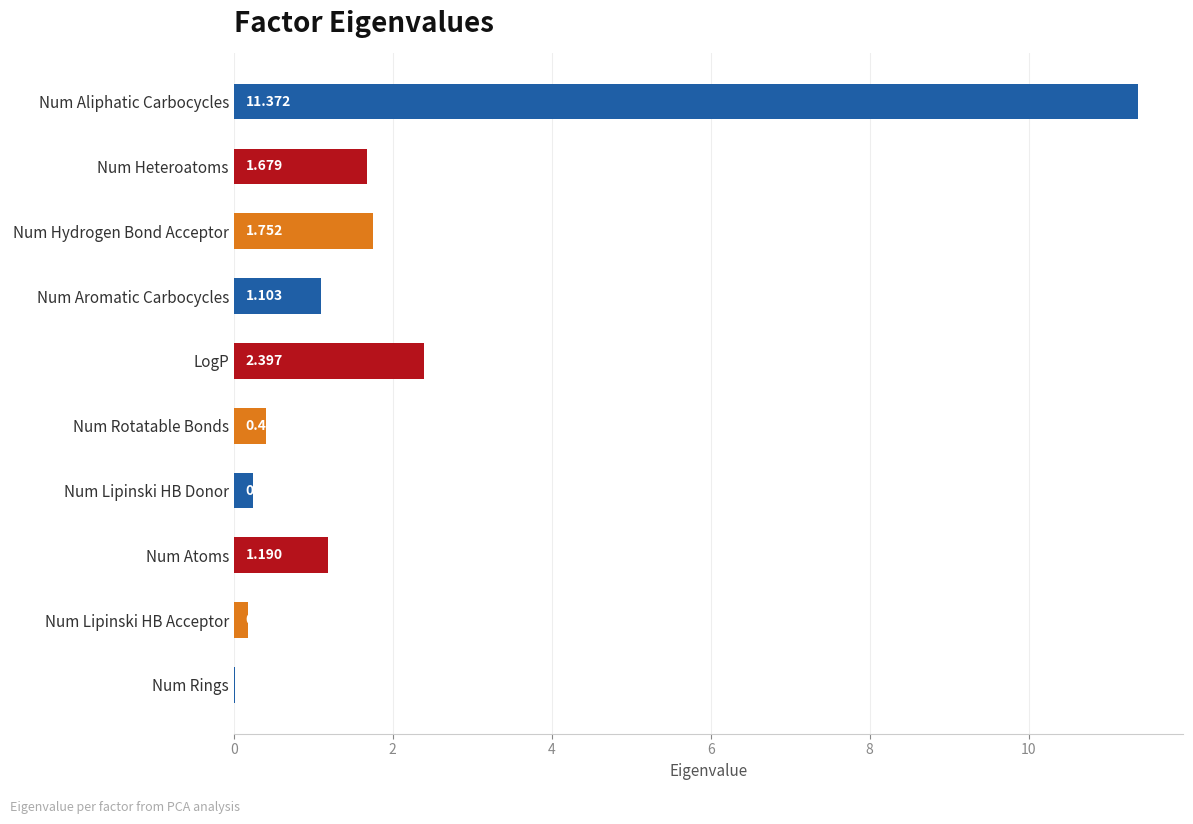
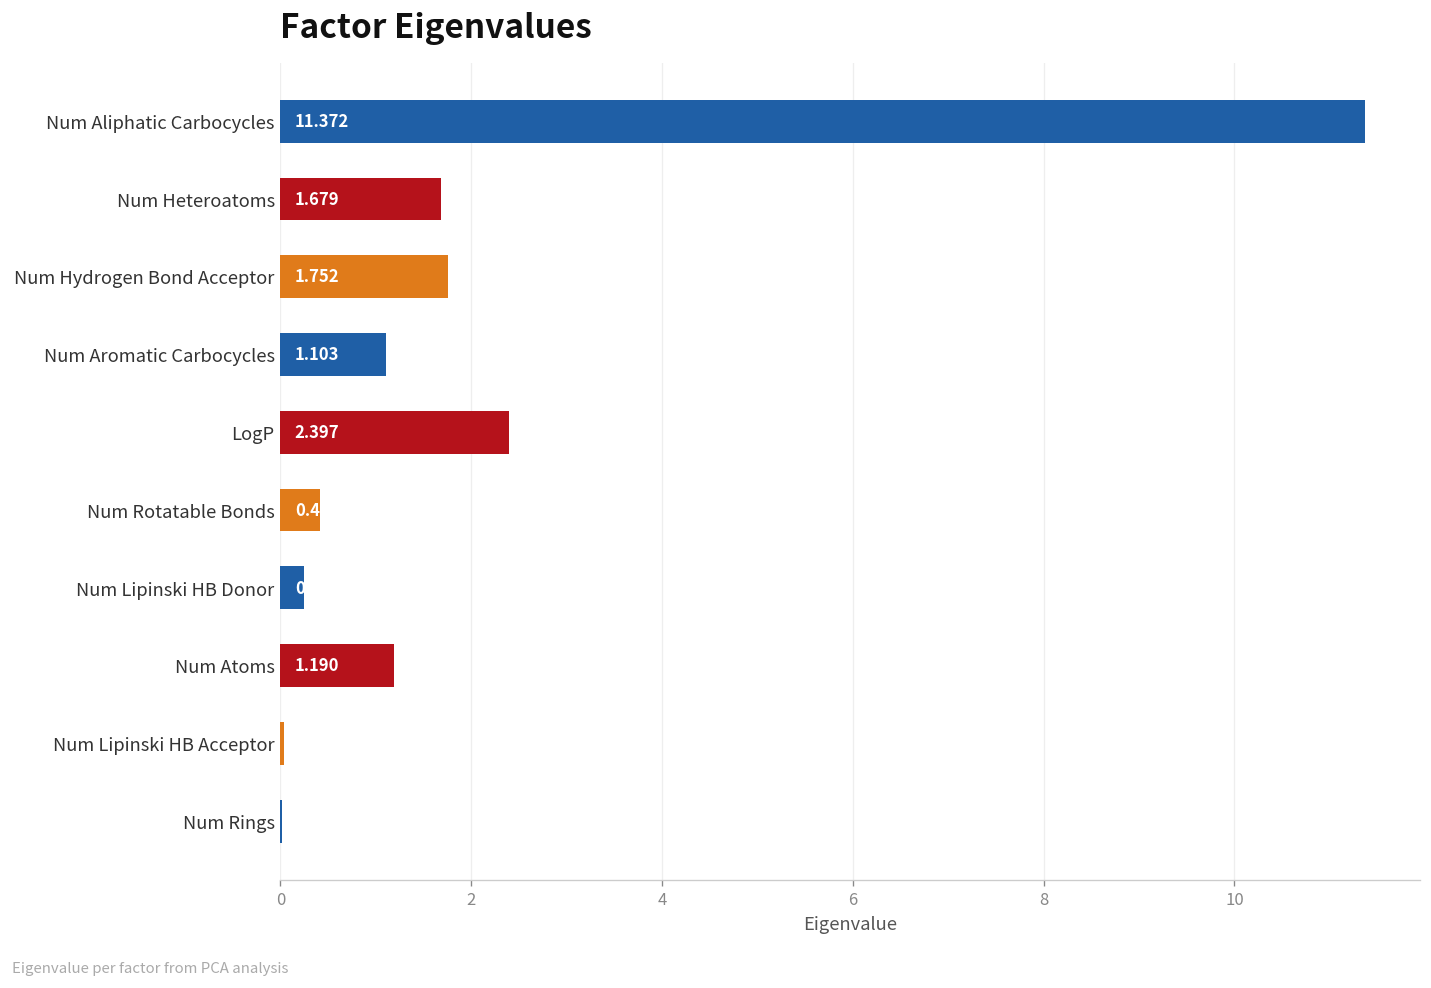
Num Lipinski HB Acceptor: 0.2 -> 0.0
